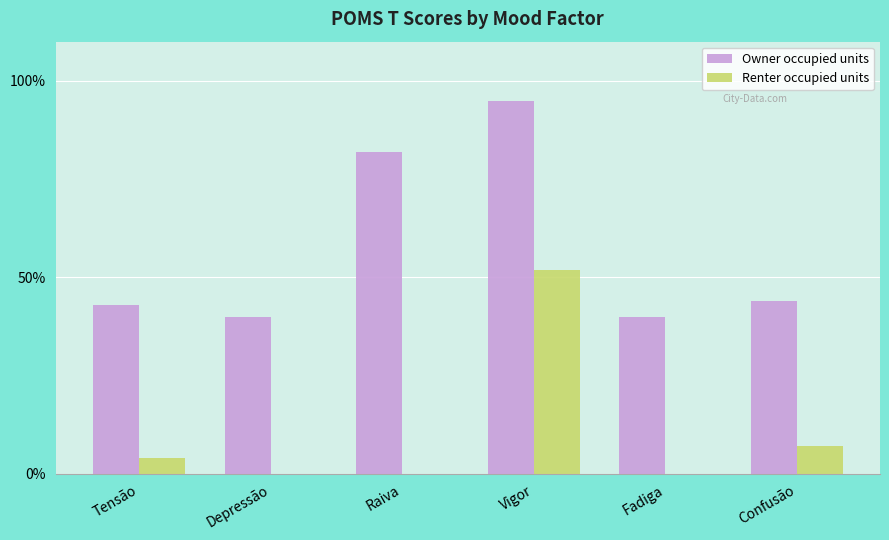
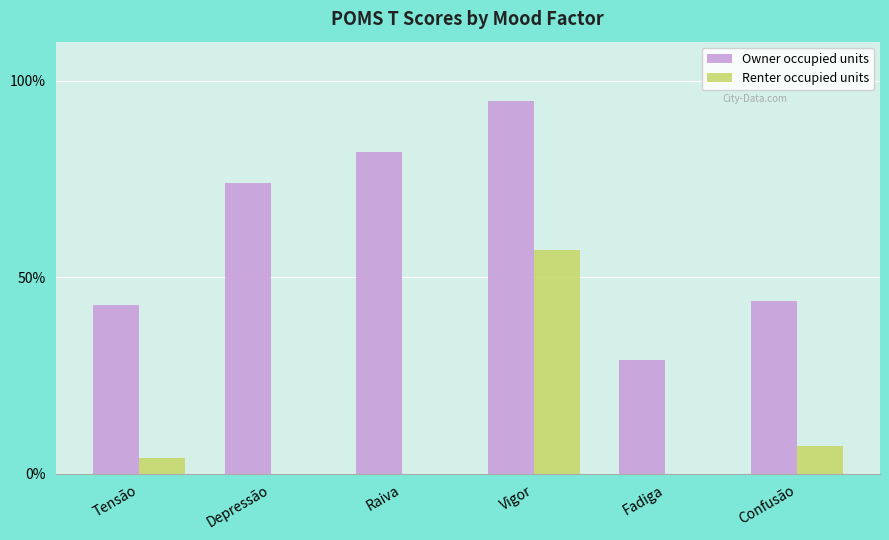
Owner occupied units, Depressão: 40% -> 74%
Renter occupied units, Vigor: 52% -> 57%
Owner occupied units, Fadiga: 40% -> 29%
